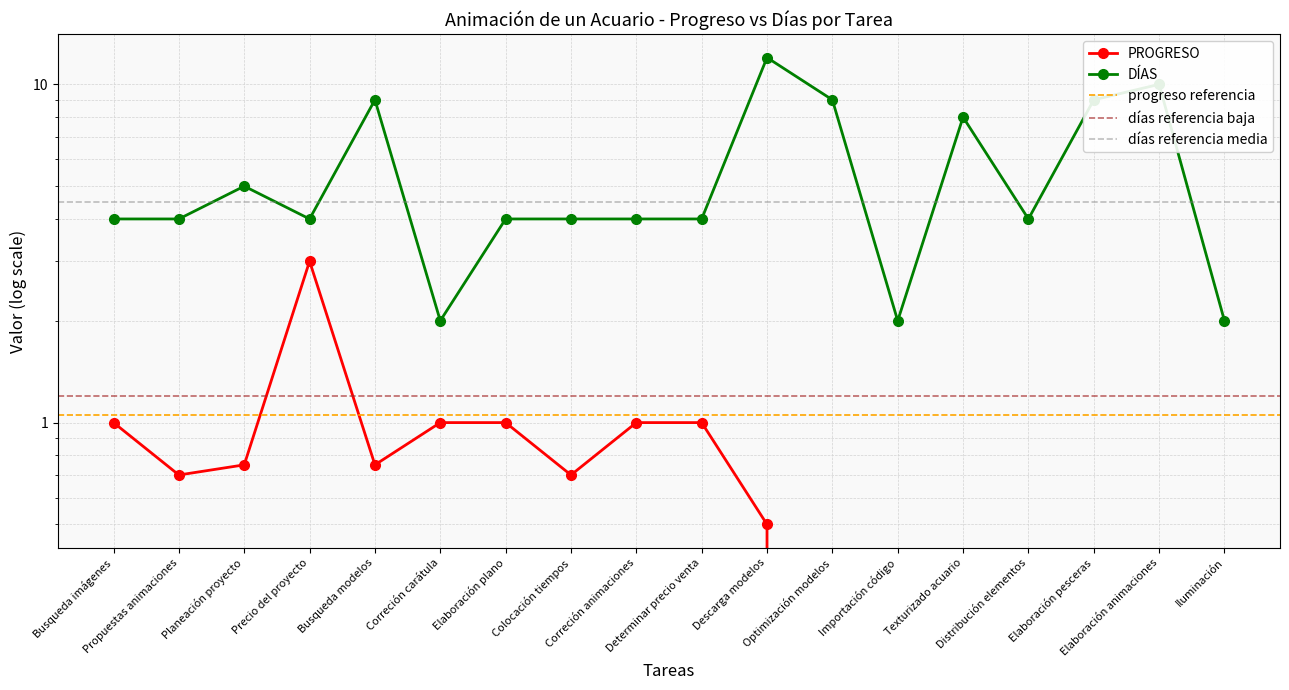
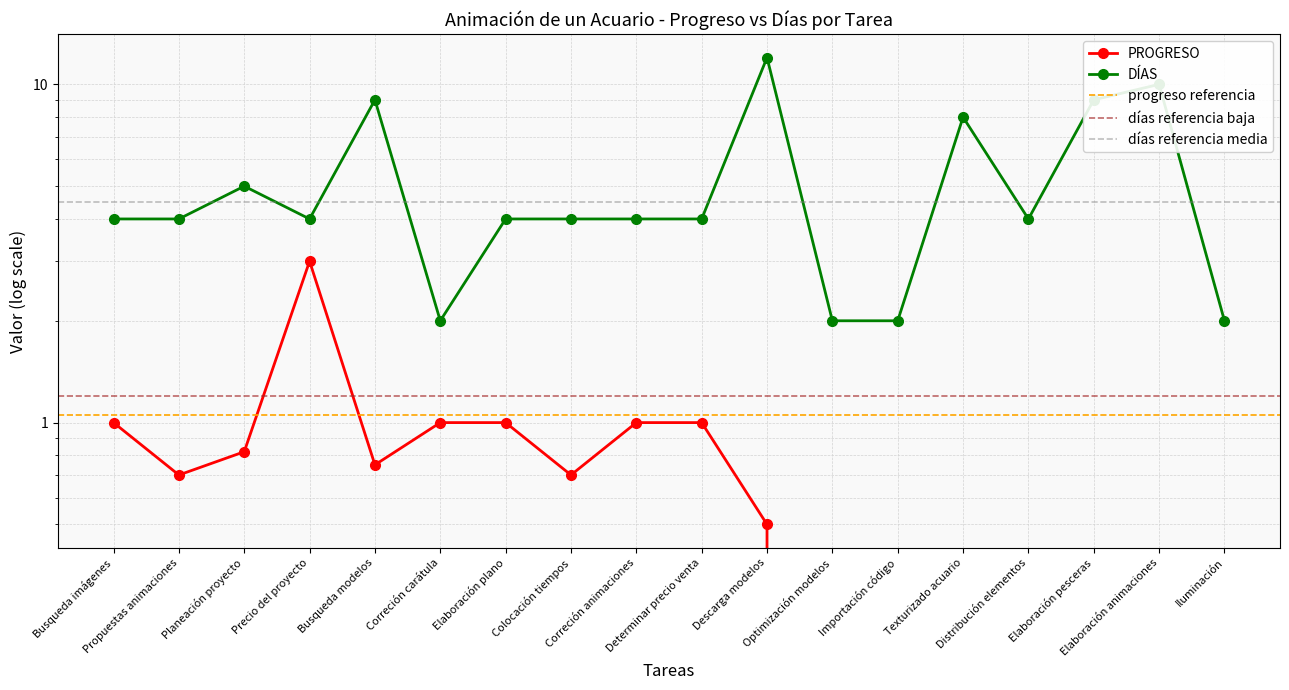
PROGRESO, Planeación proyecto: 0.75 -> 0.82
DÍAS, Optimización modelos: 9 -> 2
